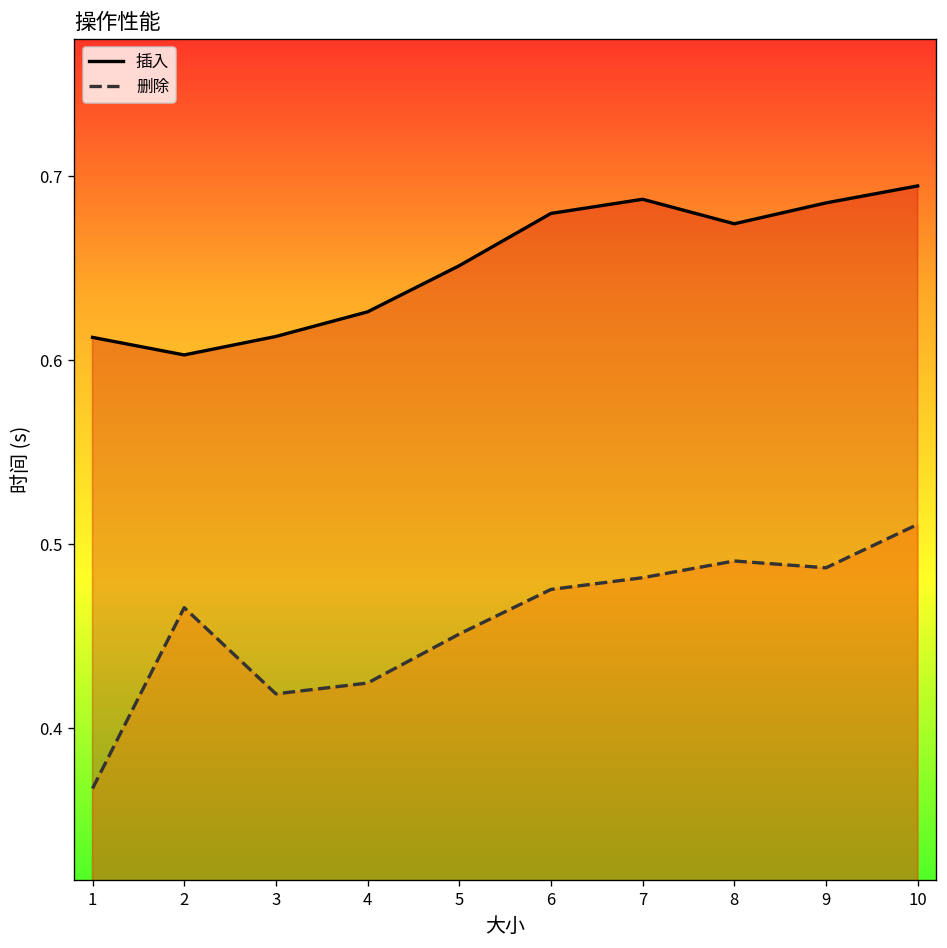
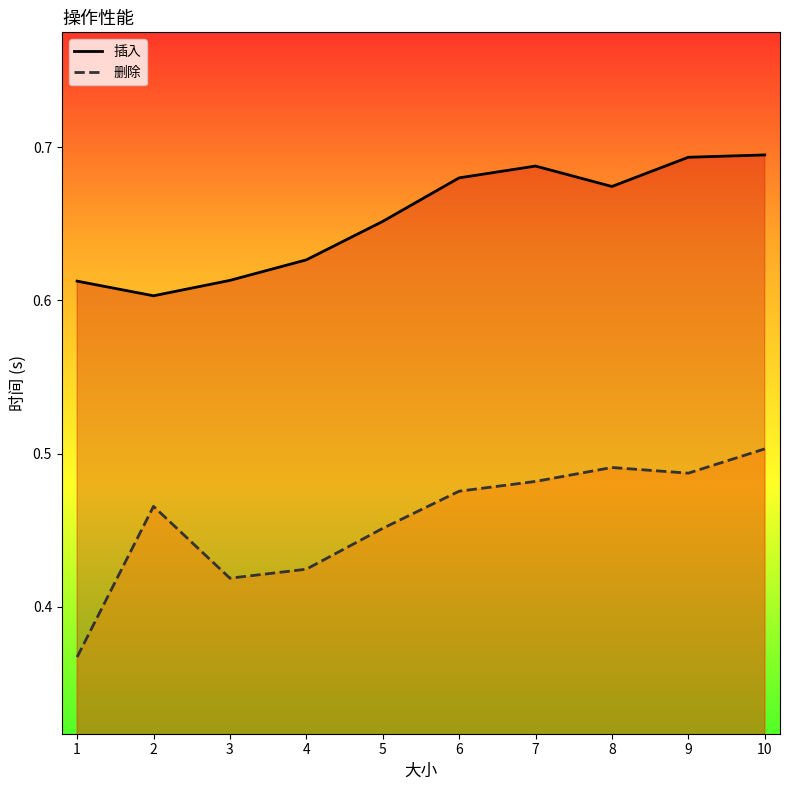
插入, 9: 0.686 -> 0.693
删除, 10: 0.511 -> 0.503
